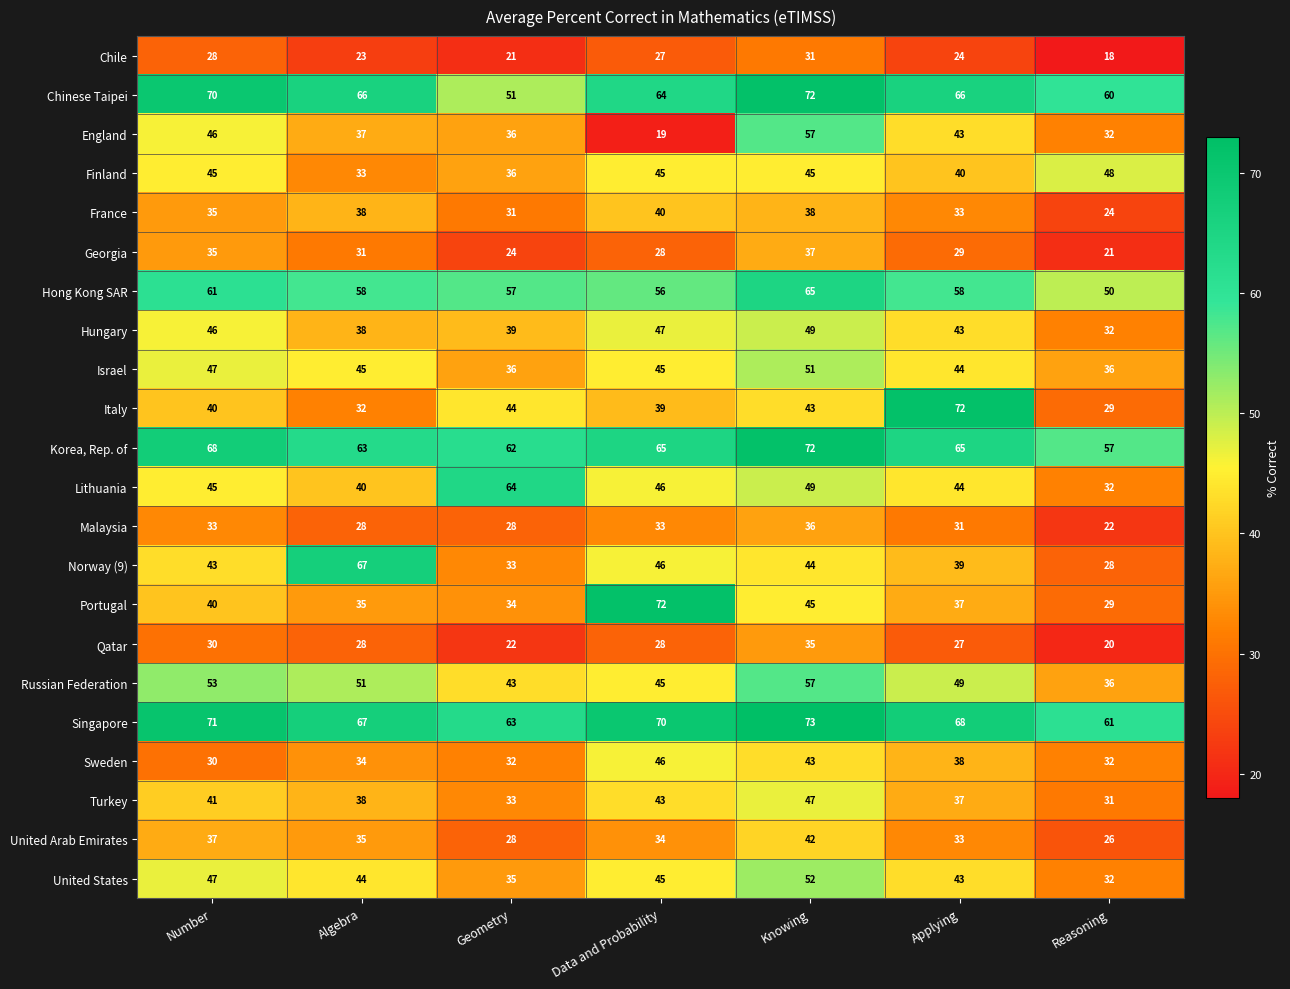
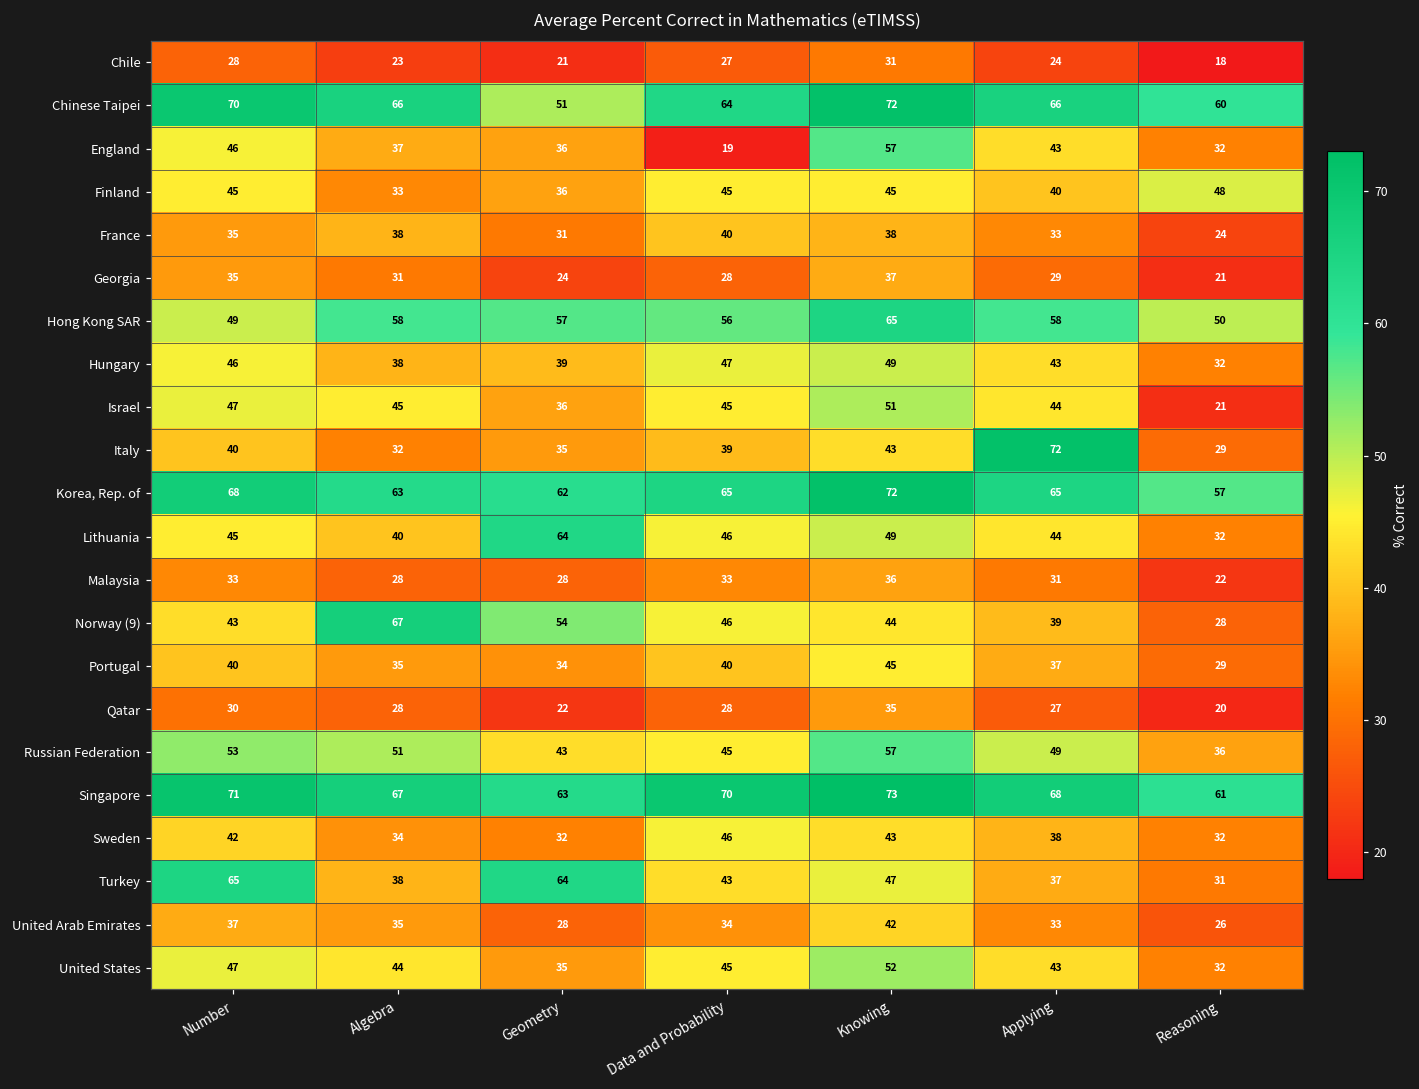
Hong Kong SAR, Number: 61 -> 49
Israel, Reasoning: 36 -> 21
Italy, Geometry: 44 -> 35
Norway (9), Geometry: 33 -> 54
Portugal, Data and Probability: 72 -> 40
Sweden, Number: 30 -> 42
Turkey, Number: 41 -> 65
Turkey, Geometry: 33 -> 64
